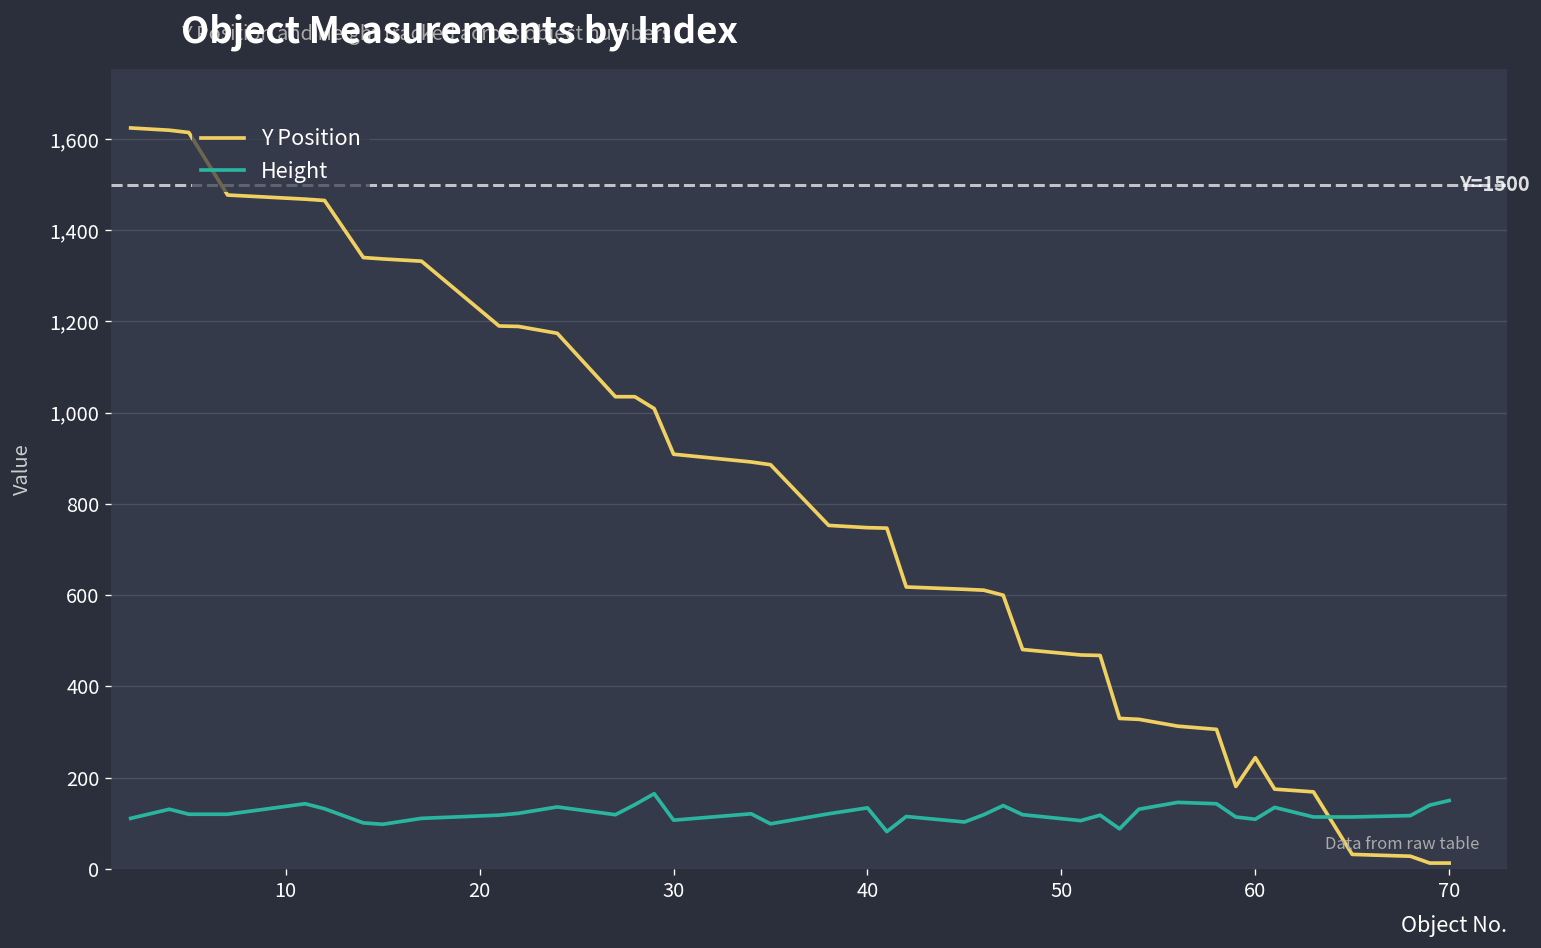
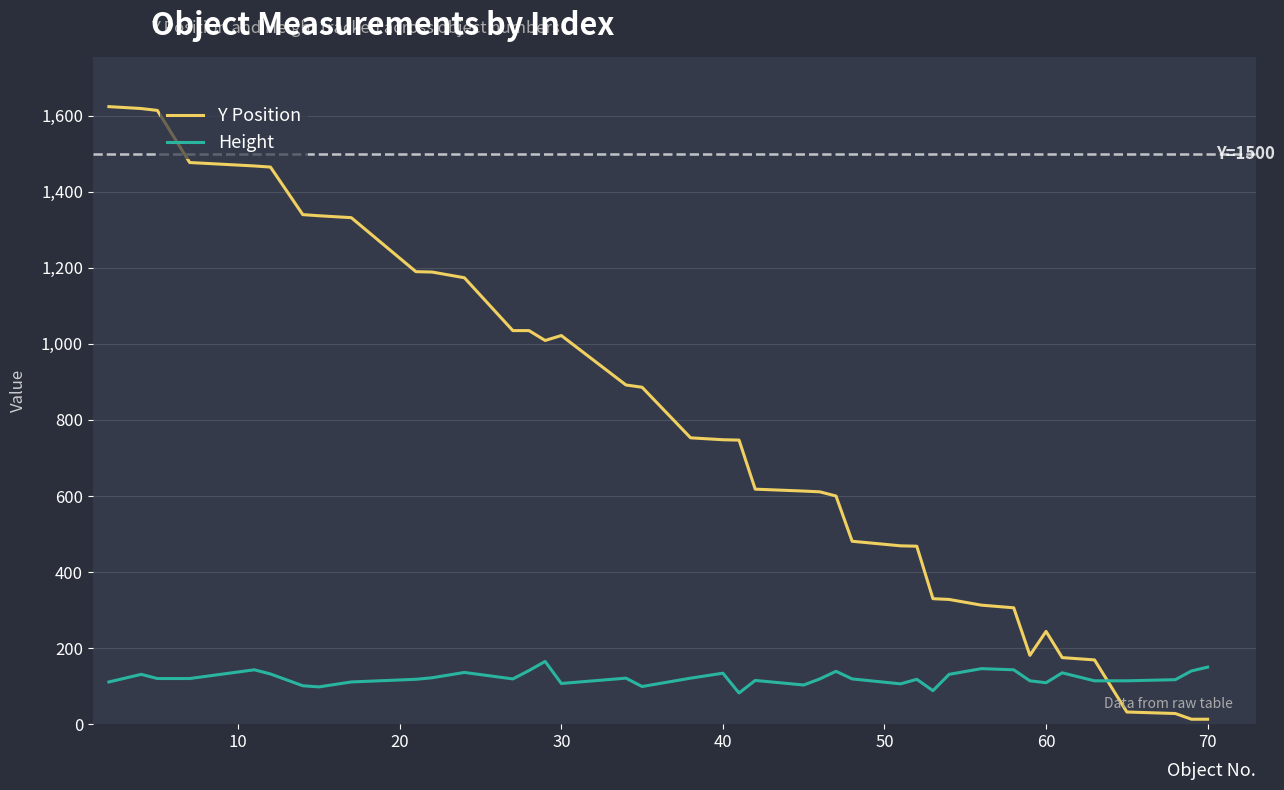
Y Position, 30: 910 -> 1,020
